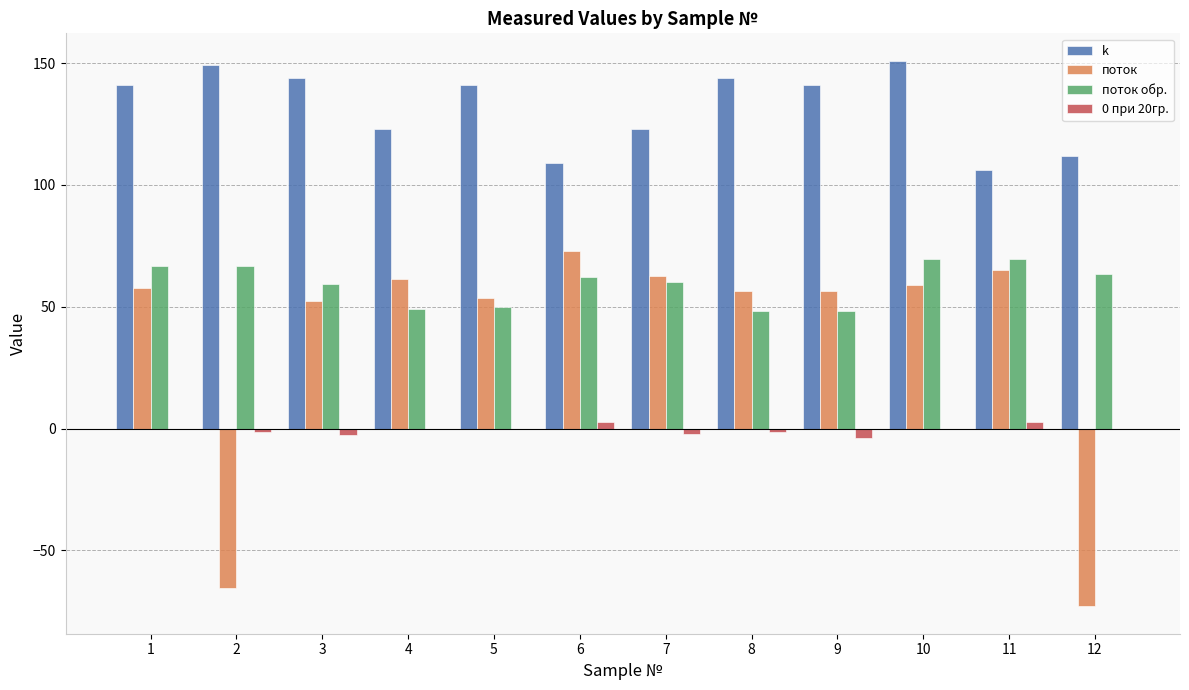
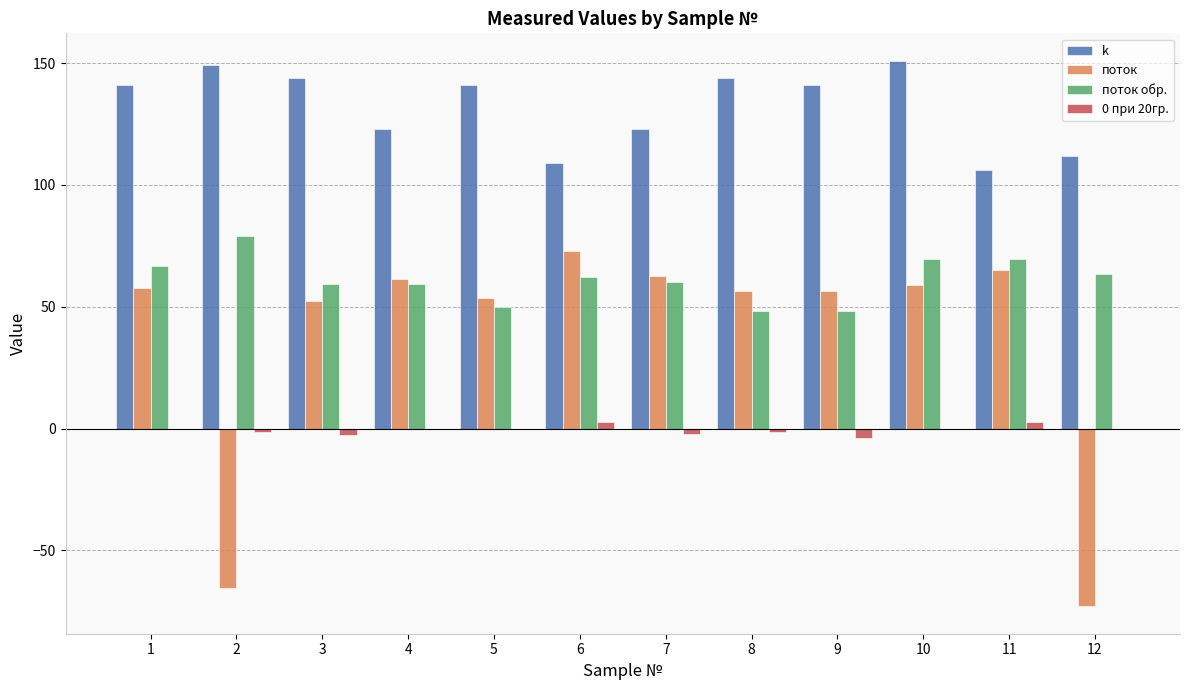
поток обр., 2: 67 -> 79
поток обр., 4: 49 -> 59
